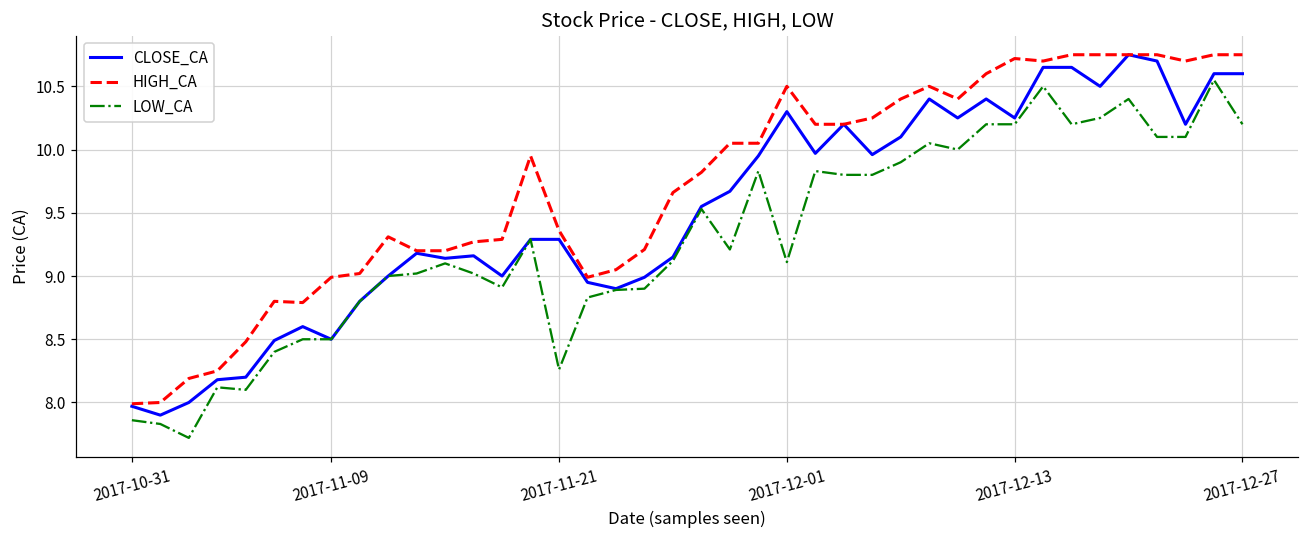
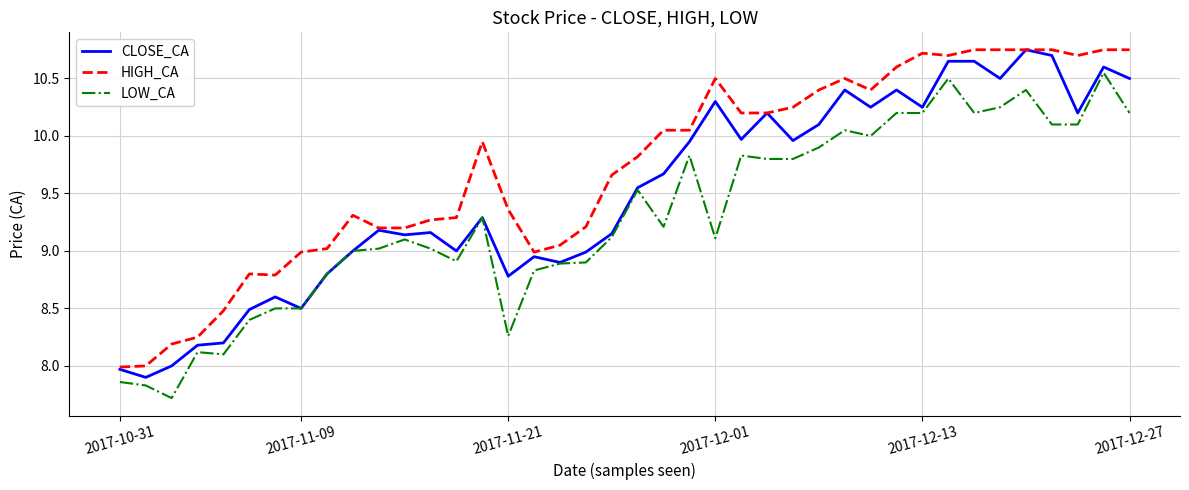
CLOSE_CA, 2017-11-21: 9.29 -> 8.78
CLOSE_CA, 2017-12-27: 10.6 -> 10.5
